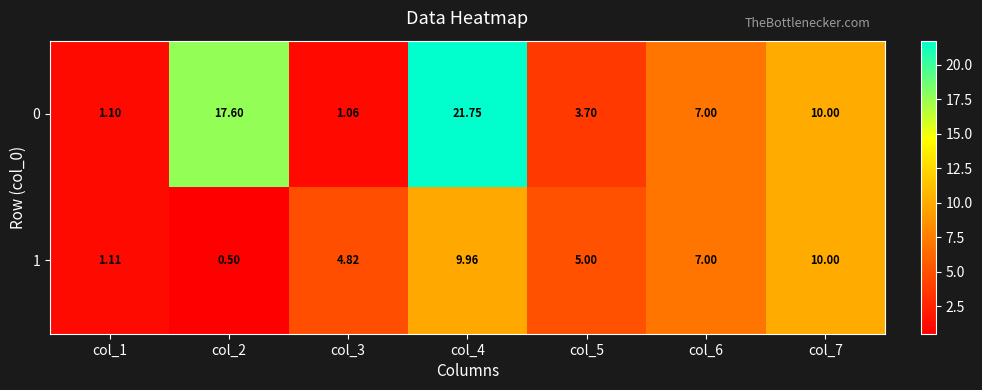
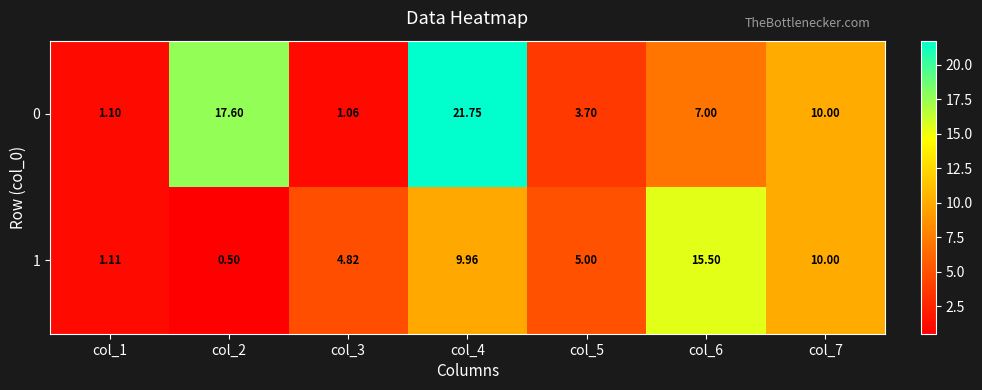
1, col_6: 7.00 -> 15.50
